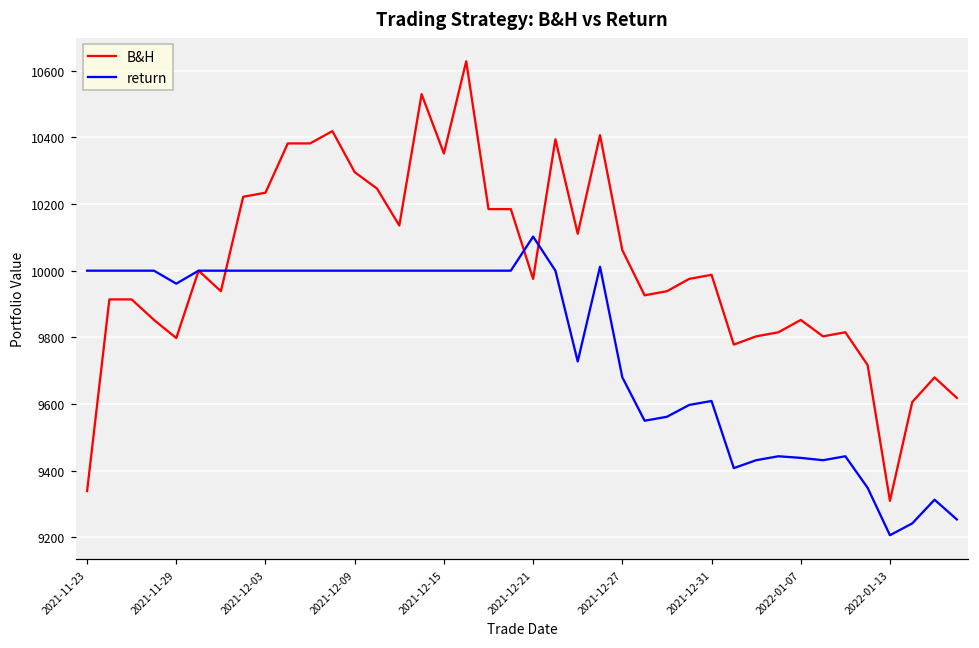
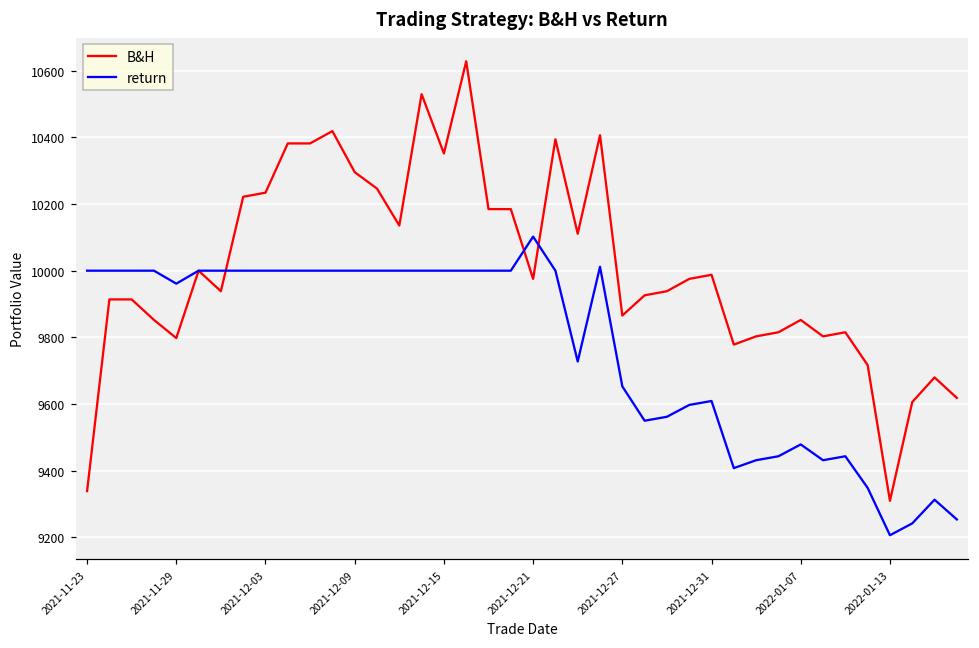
B&H, 2021-12-27: 10060 -> 9870
return, 2021-12-27: 9680 -> 9650
return, 2022-01-07: 9440 -> 9480
